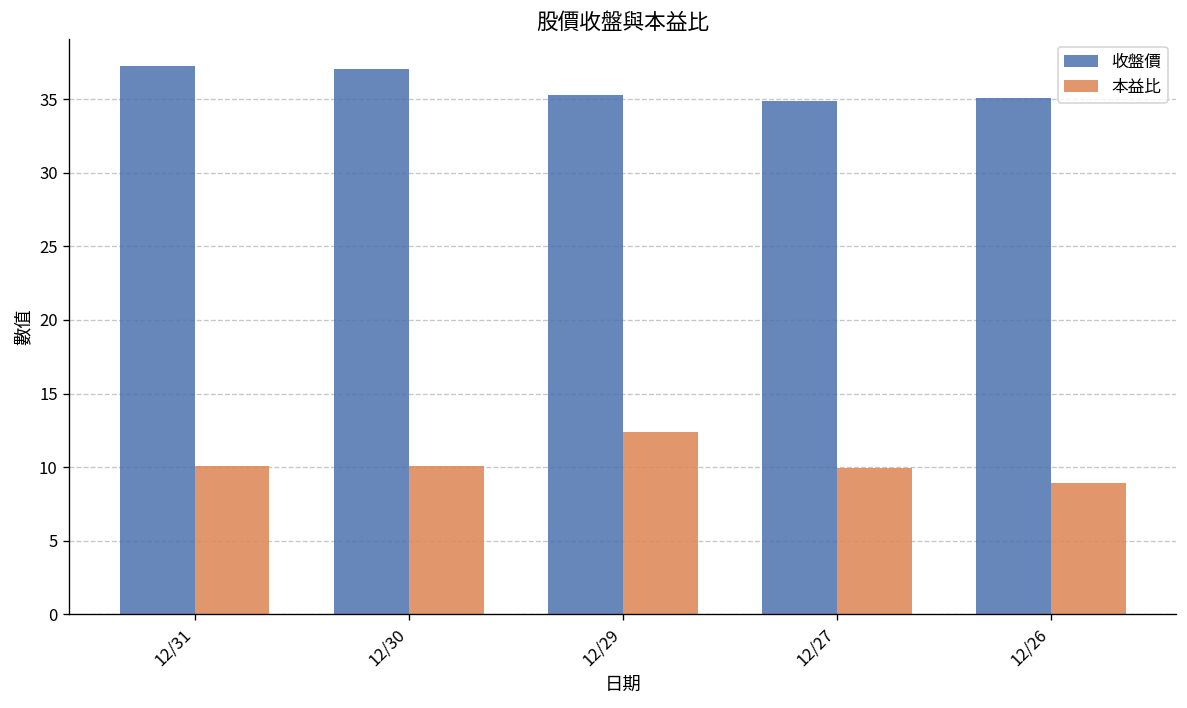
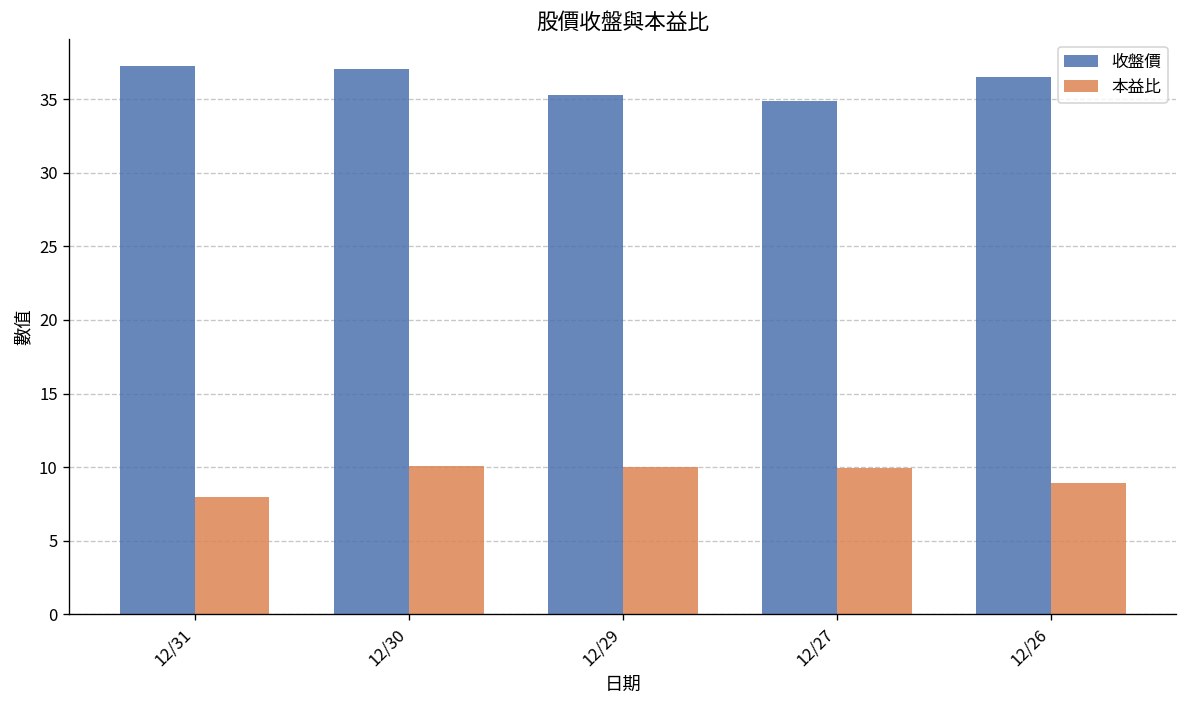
本益比, 12/31: 10.1 -> 8.0
本益比, 12/29: 12.4 -> 10.0
收盤價, 12/26: 35.1 -> 36.5
